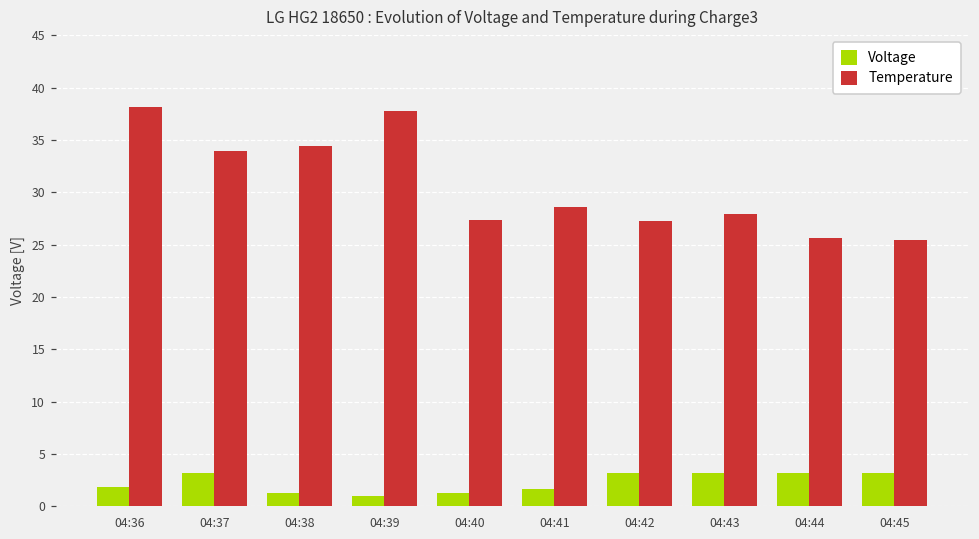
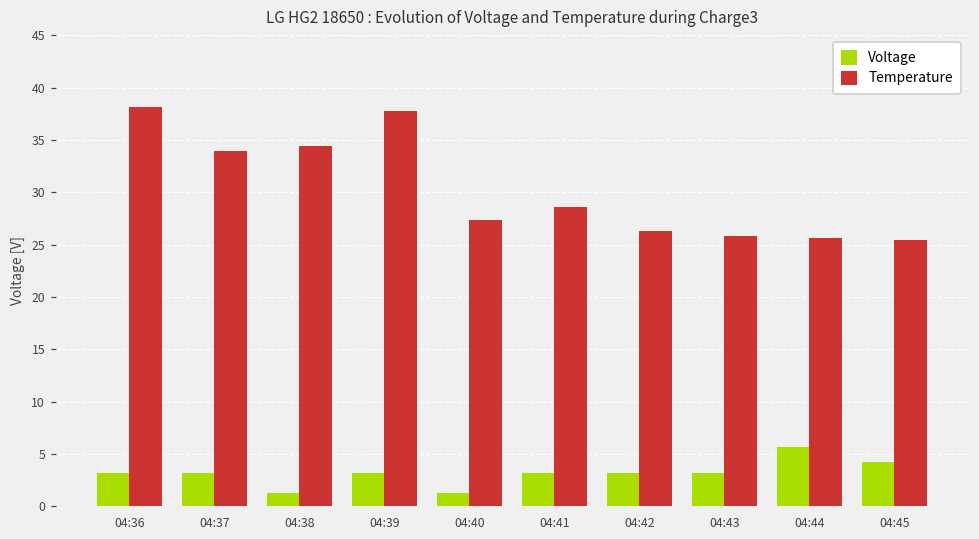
Voltage, 04:36: 2 -> 3
Voltage, 04:39: 1 -> 3
Voltage, 04:41: 2 -> 3
Temperature, 04:42: 27 -> 26
Temperature, 04:43: 28 -> 26
Voltage, 04:44: 3 -> 6
Voltage, 04:45: 3 -> 4
